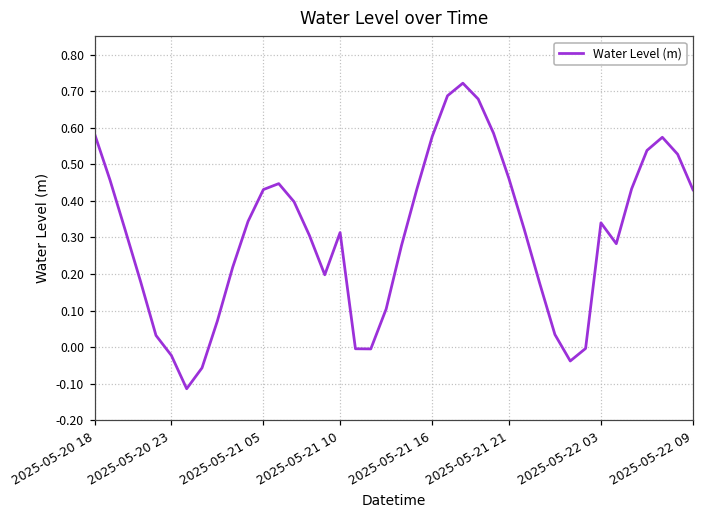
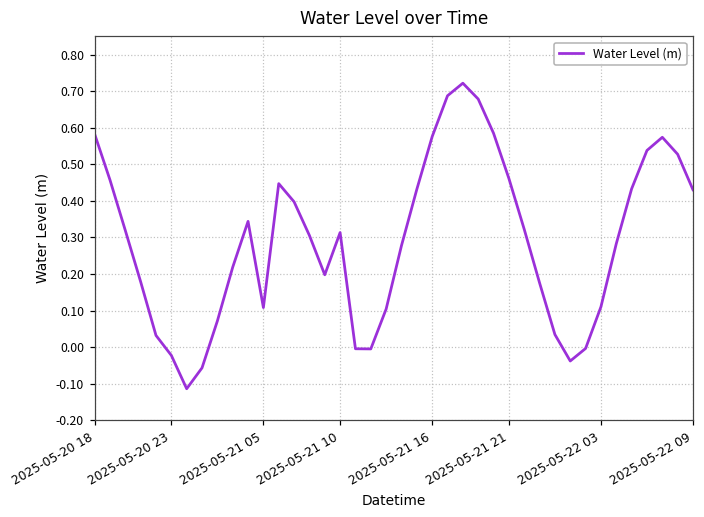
2025-05-21 05: 0.43 -> 0.11
2025-05-22 03: 0.34 -> 0.11
